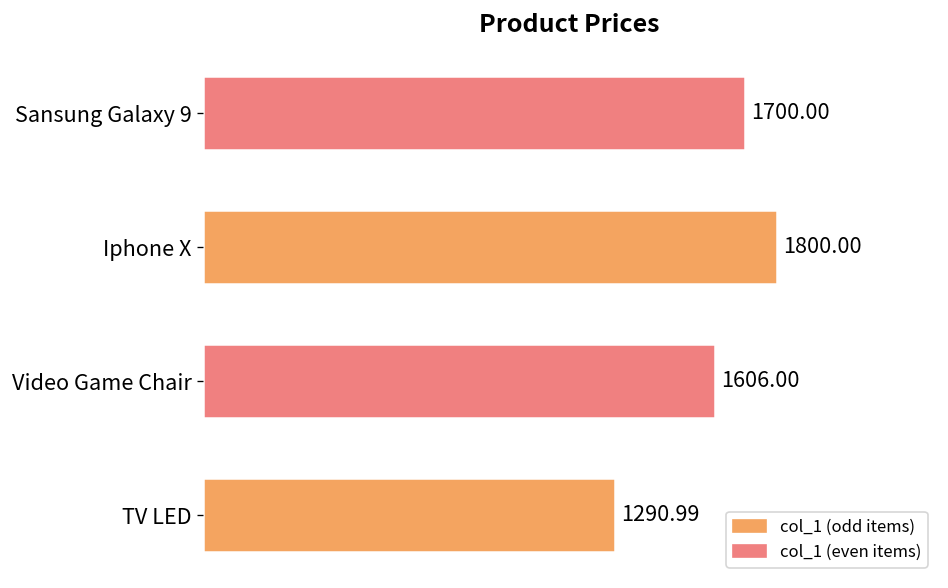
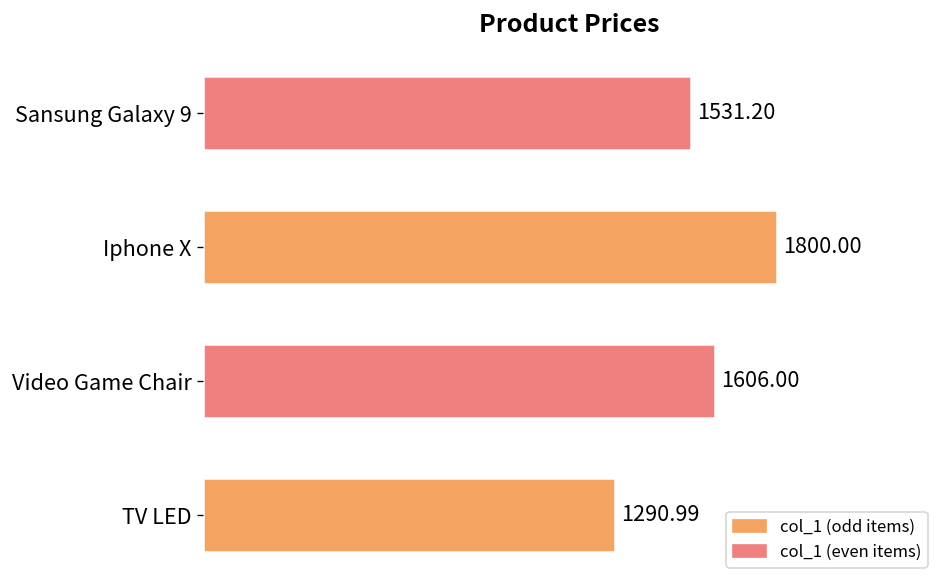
Sansung Galaxy 9: 1700.00 -> 1531.20
